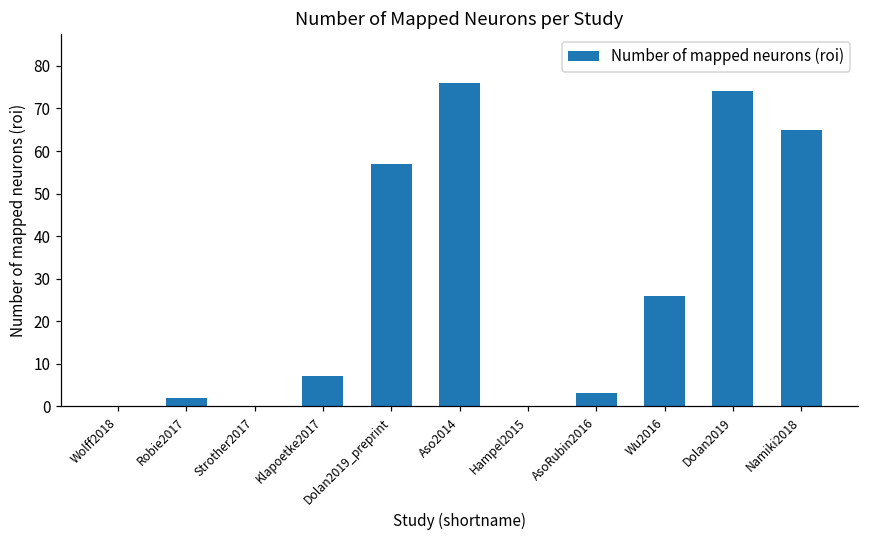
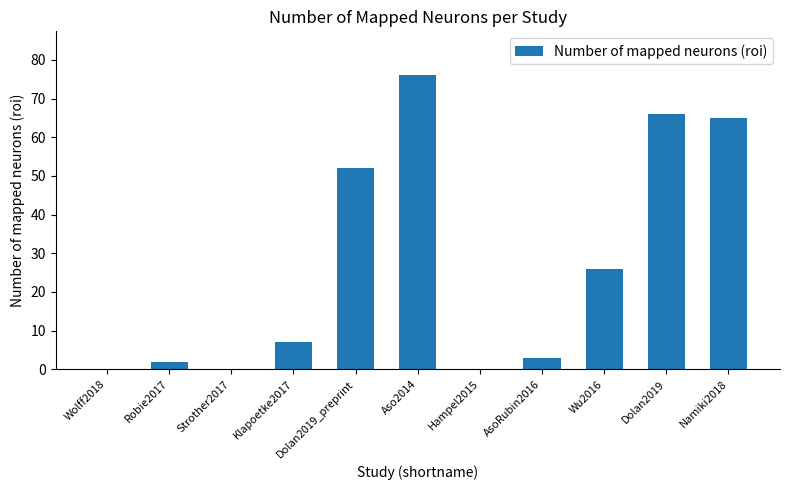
Dolan2019_preprint: 57 -> 52
Dolan2019: 74 -> 66
